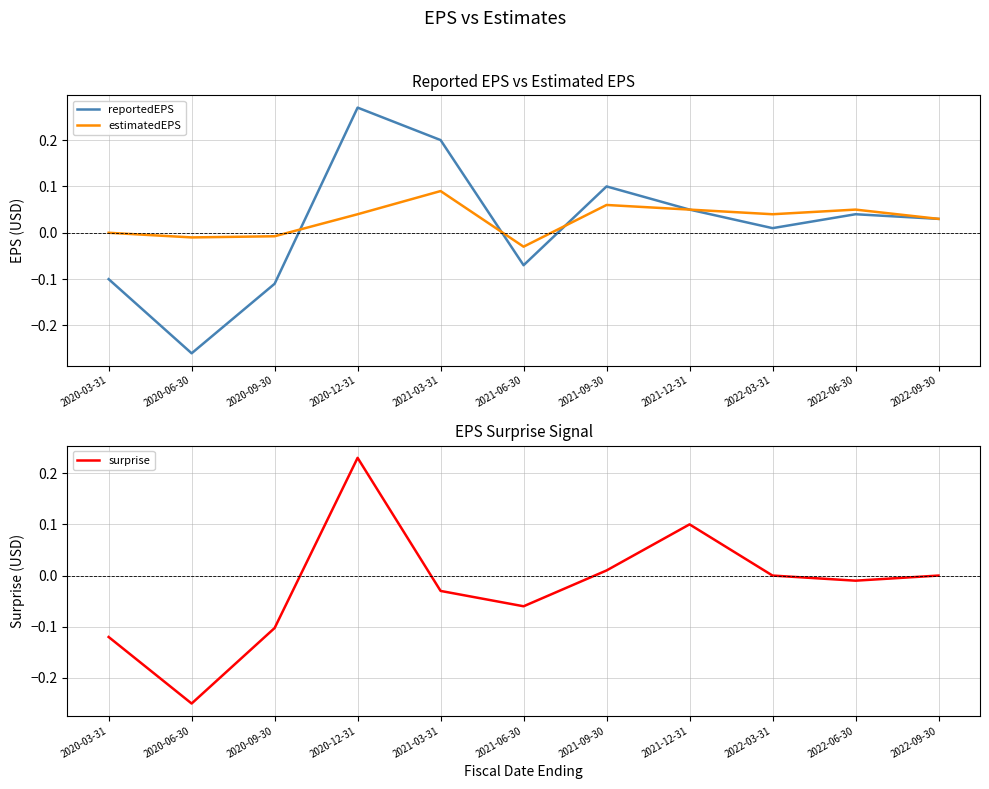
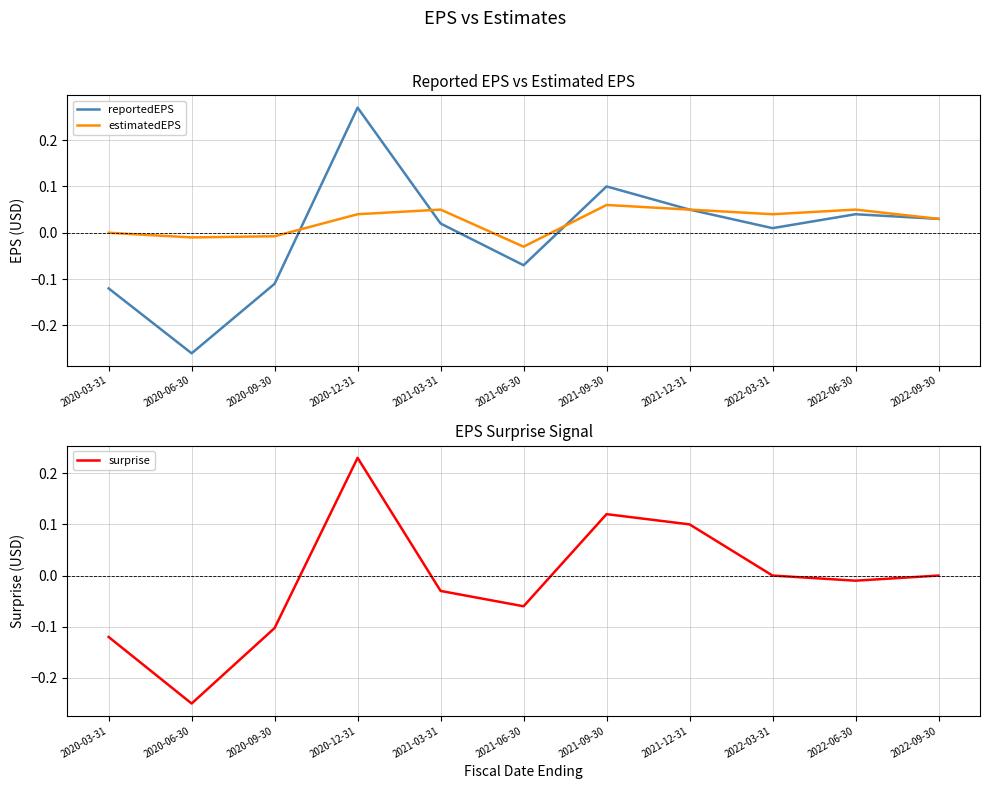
Reported EPS vs Estimated EPS, reportedEPS, 2020-03-31: -0.10 -> -0.12
Reported EPS vs Estimated EPS, reportedEPS, 2021-03-31: 0.20 -> 0.02
Reported EPS vs Estimated EPS, estimatedEPS, 2021-03-31: 0.09 -> 0.05
EPS Surprise Signal, 2021-09-30: 0.01 -> 0.12
